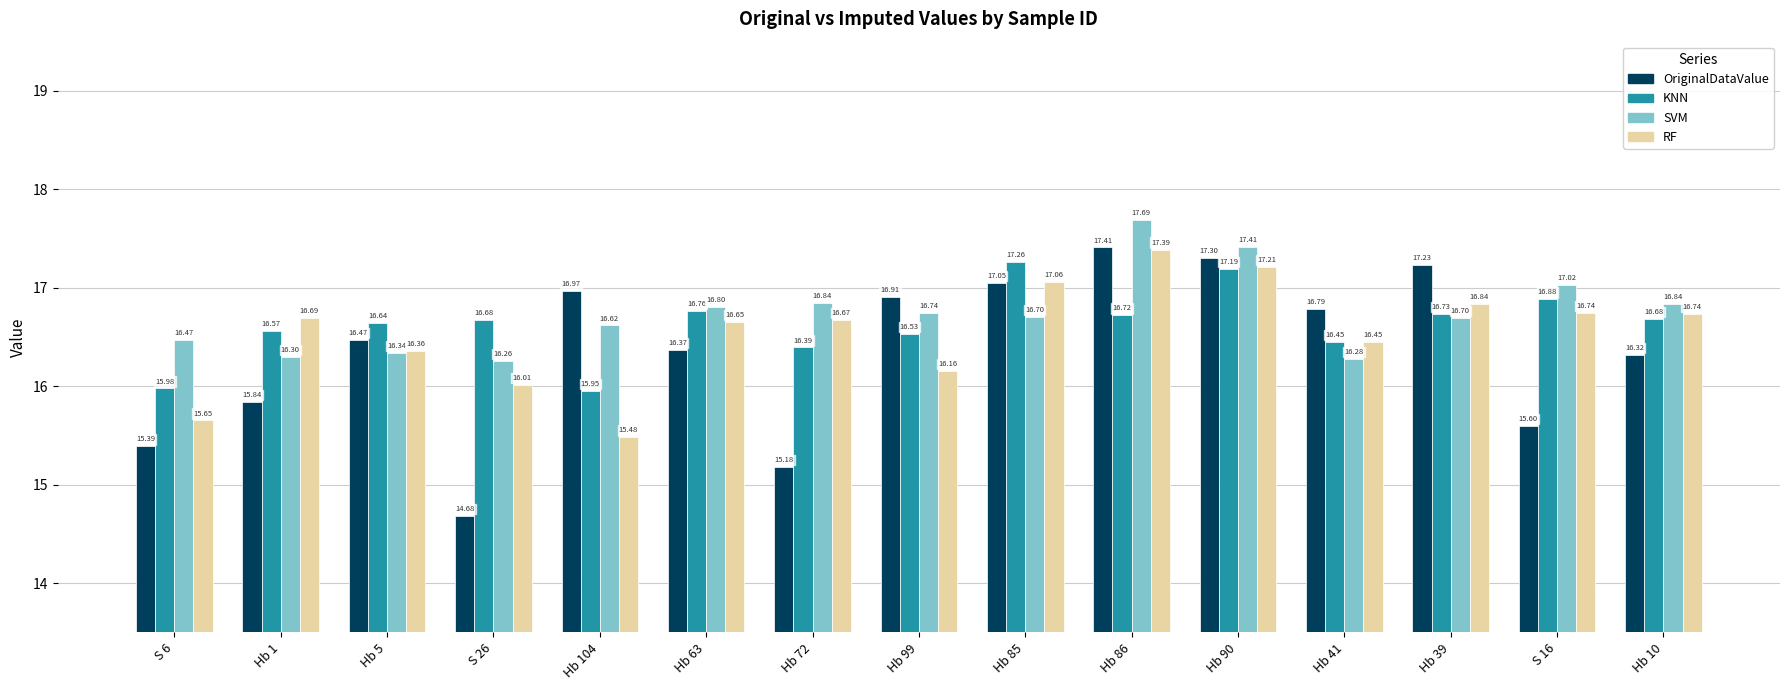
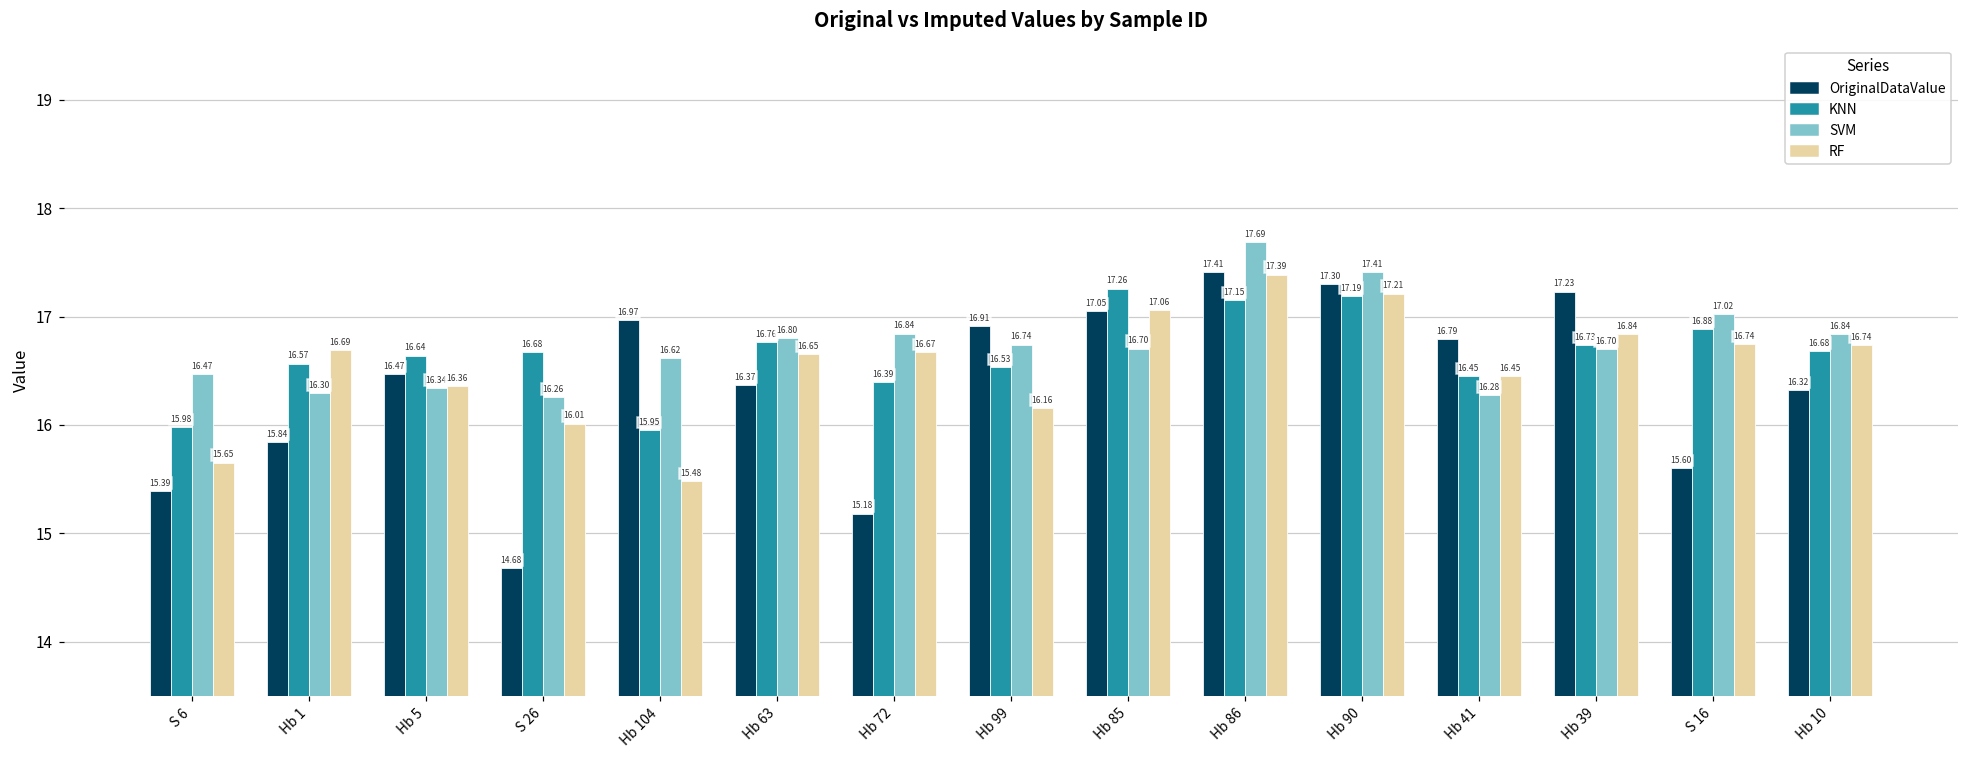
KNN, Hb 86: 16.72 -> 17.15
